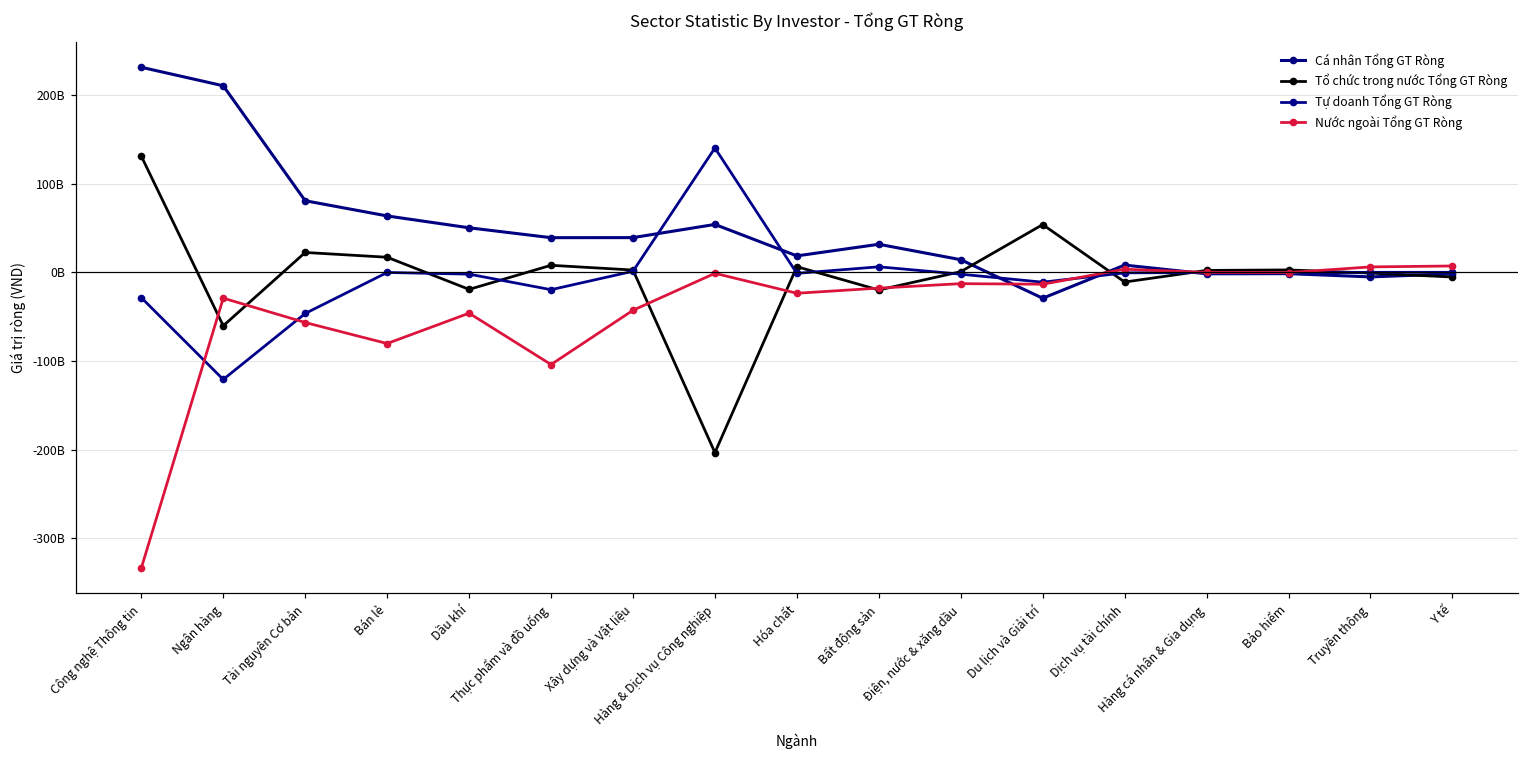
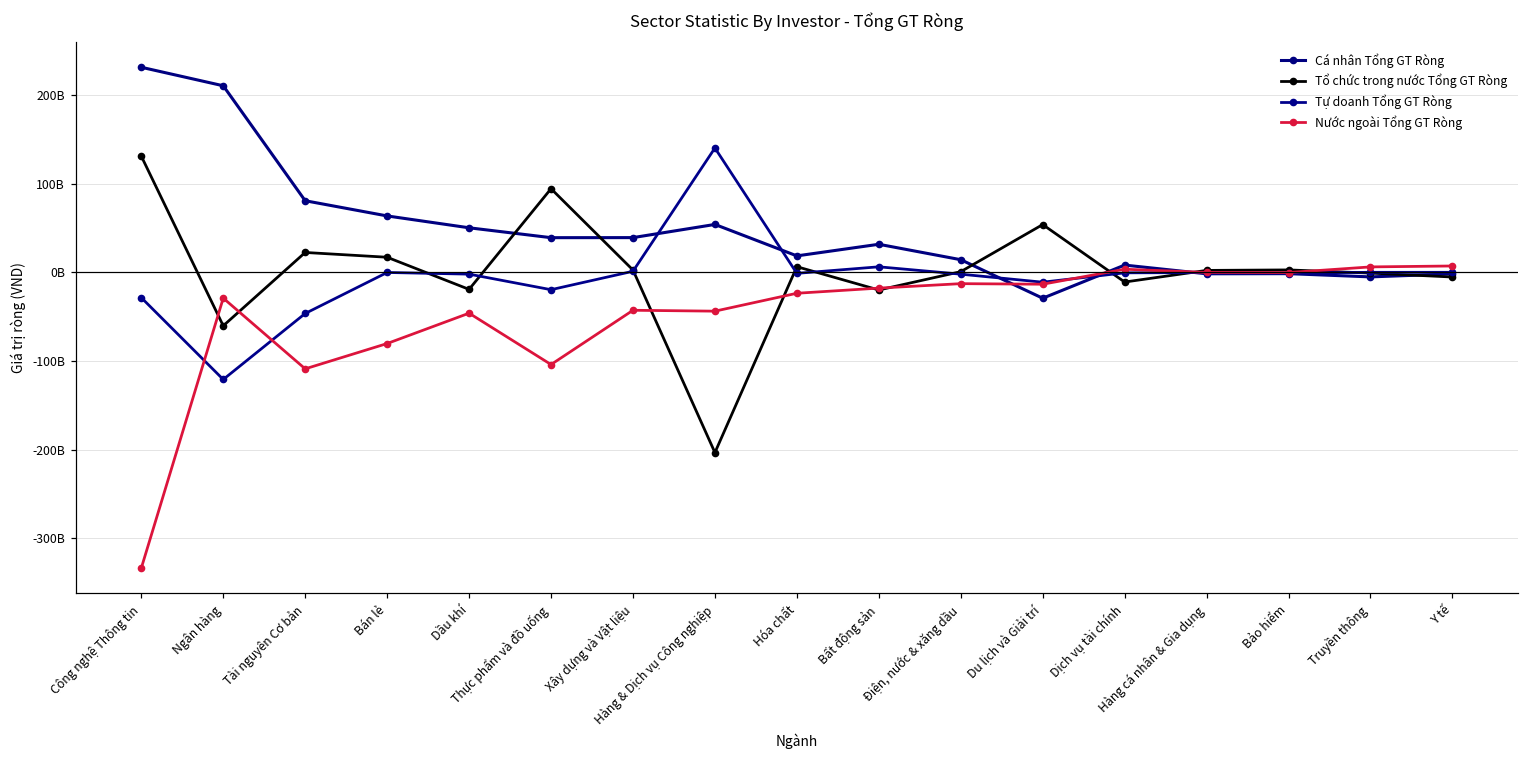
Nước ngoài Tổng GT Ròng, Tài nguyên Cơ bản: -60000000000 -> -110000000000
Tổ chức trong nước Tổng GT Ròng, Thực phẩm và đồ uống: 10000000000 -> 90000000000
Nước ngoài Tổng GT Ròng, Hàng & Dịch vụ Công nghiệp: 0 -> -40000000000
